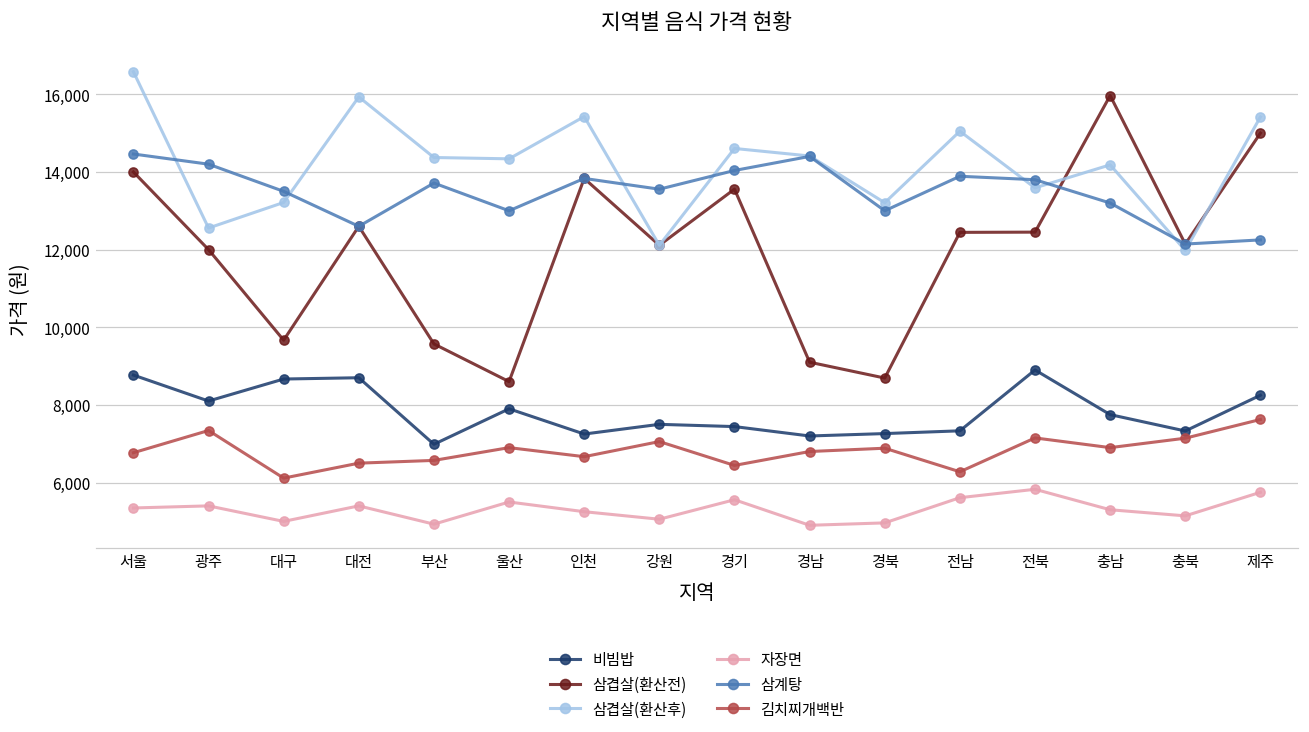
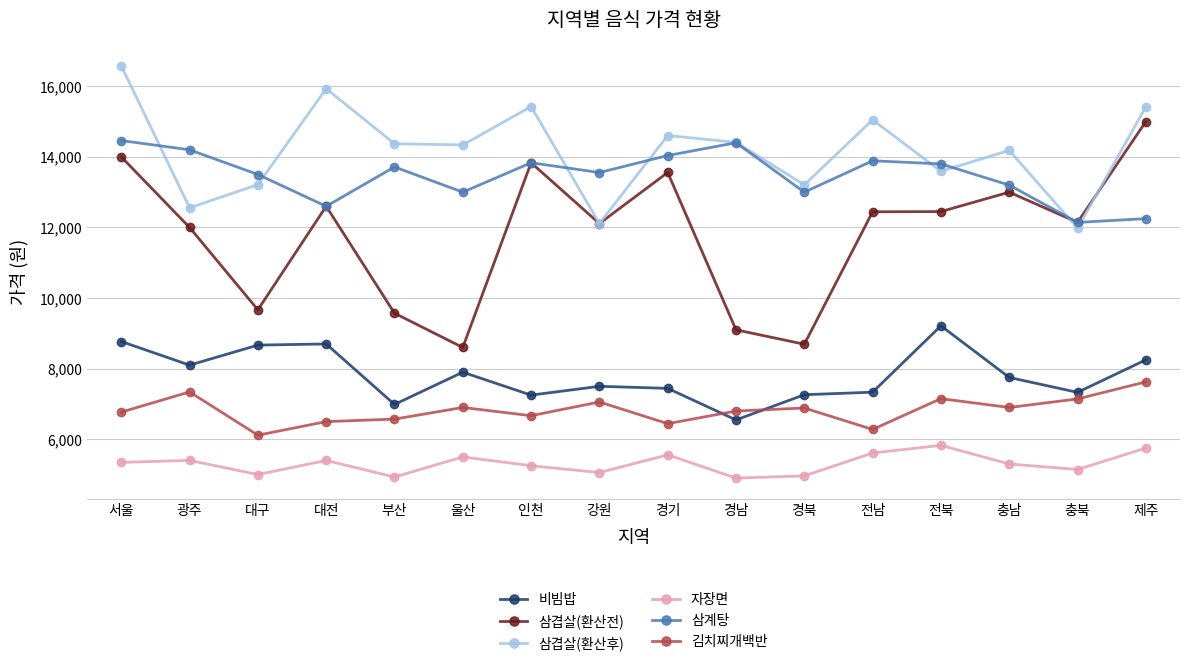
비빔밥, 경남: 7,200 -> 6,500
비빔밥, 전북: 8,900 -> 9,200
삼겹살(환산전), 충남: 16,000 -> 13,000
